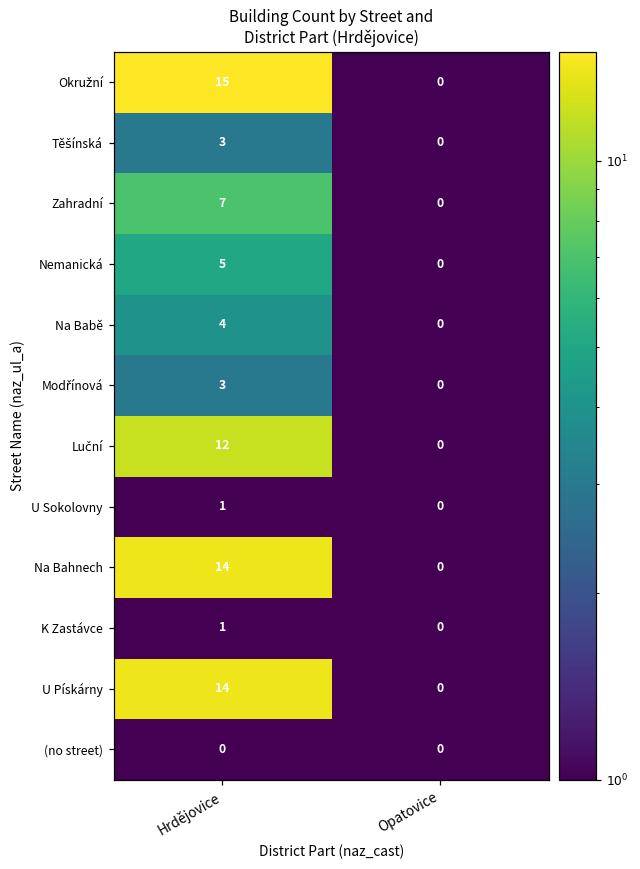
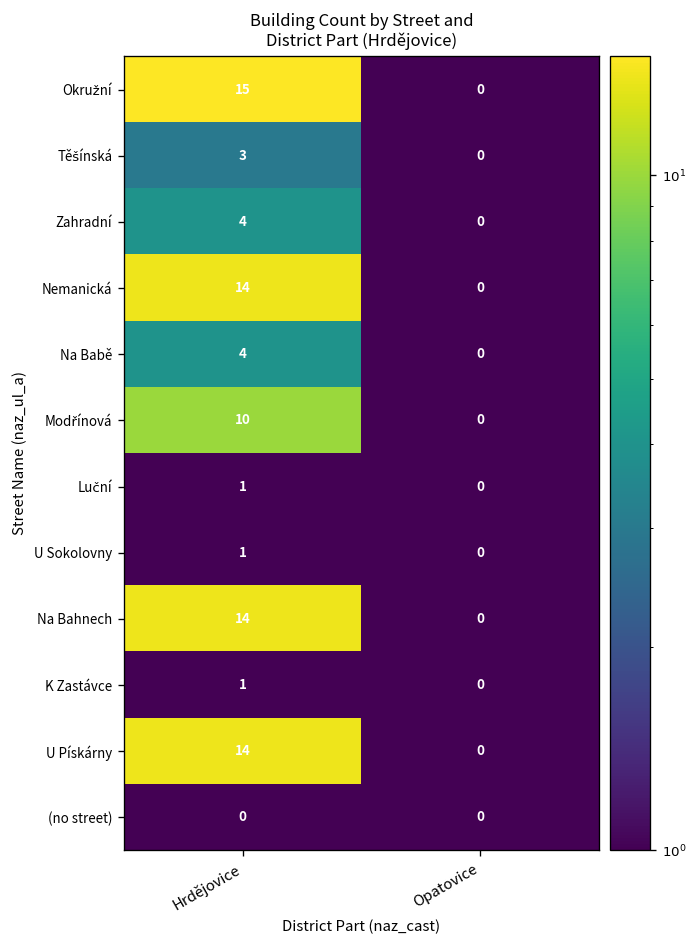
Zahradní, Hrdějovice: 7 -> 4
Nemanická, Hrdějovice: 5 -> 14
Modřínová, Hrdějovice: 3 -> 10
Luční, Hrdějovice: 12 -> 1
